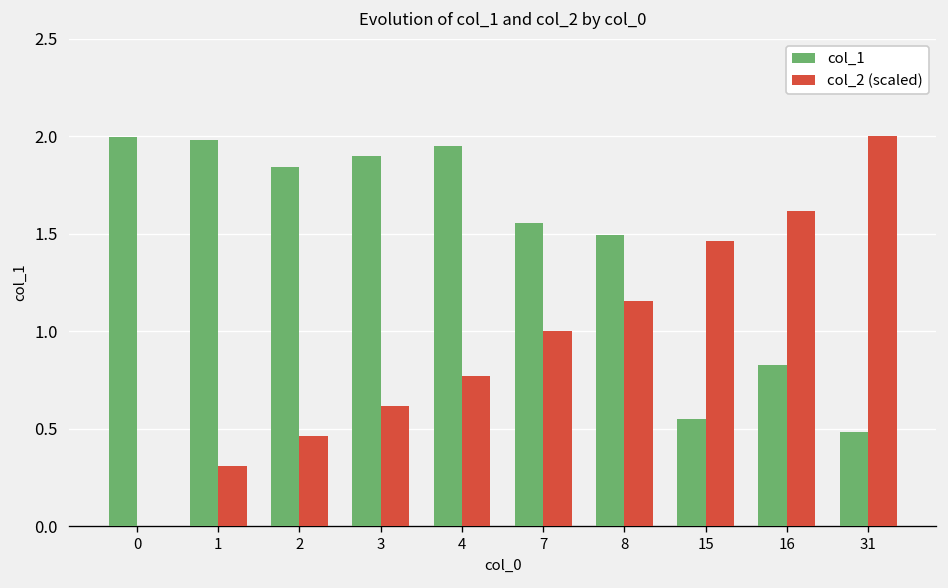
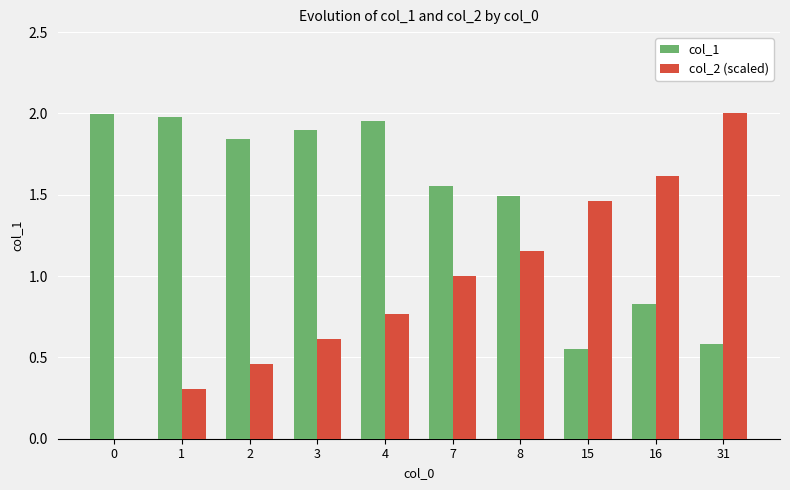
col_1, 31: 0.49 -> 0.58
